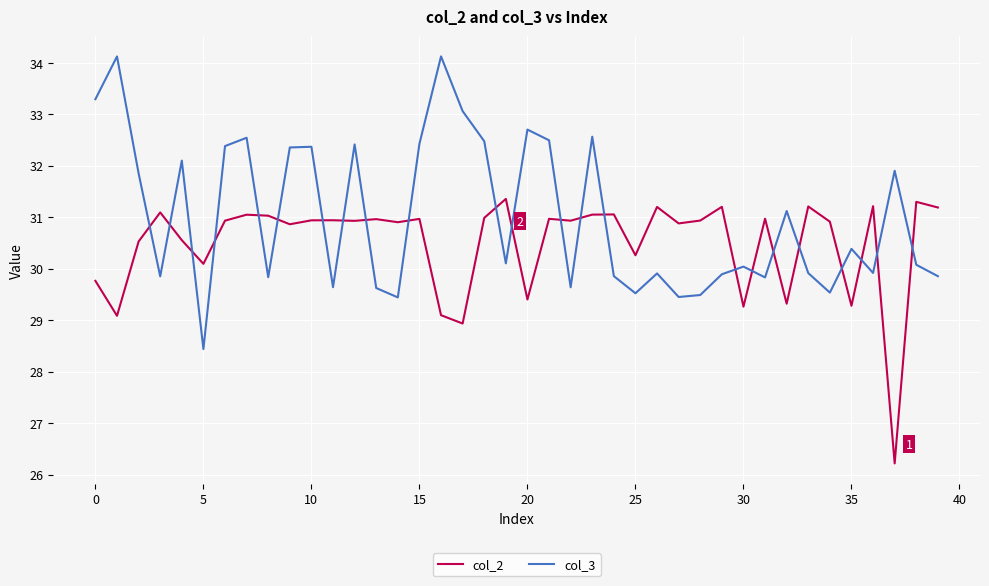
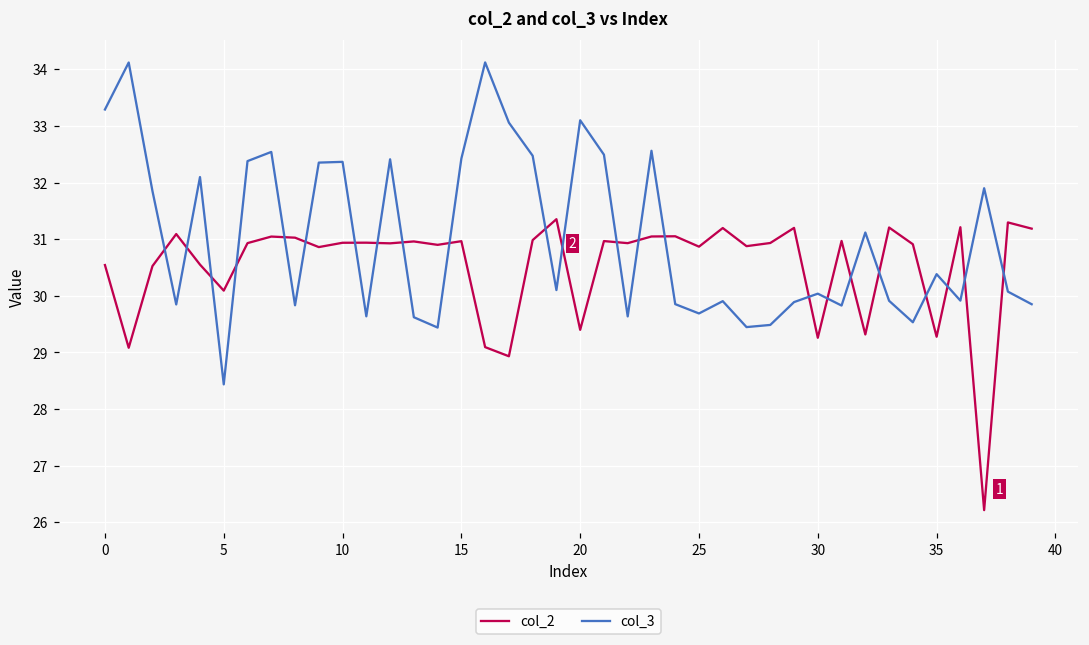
col_2, 0: 29.8 -> 30.5
col_3, 20: 32.7 -> 33.1
col_2, 25: 30.3 -> 30.9
col_3, 25: 29.5 -> 29.7
